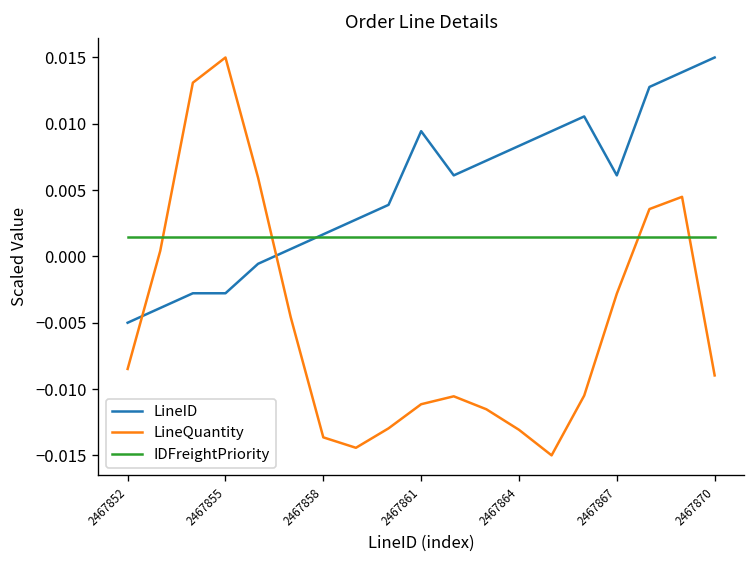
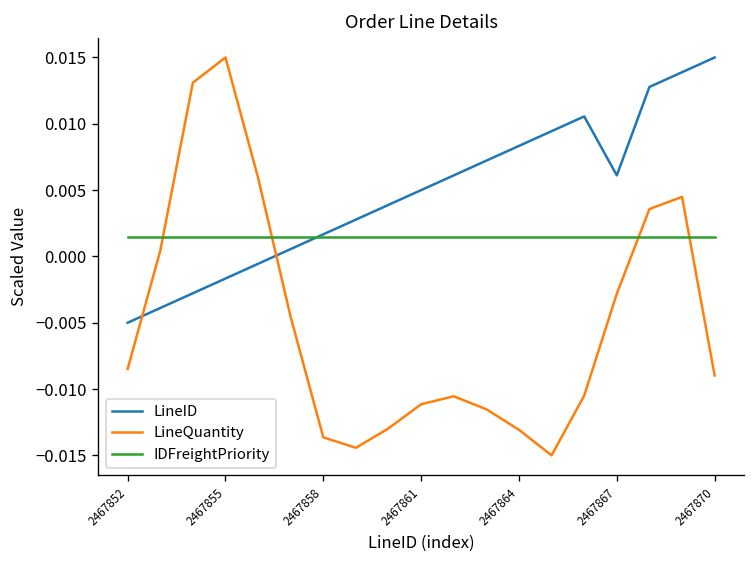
LineID, 2467855: -0.0028 -> -0.0017
LineID, 2467861: 0.0094 -> 0.0050
